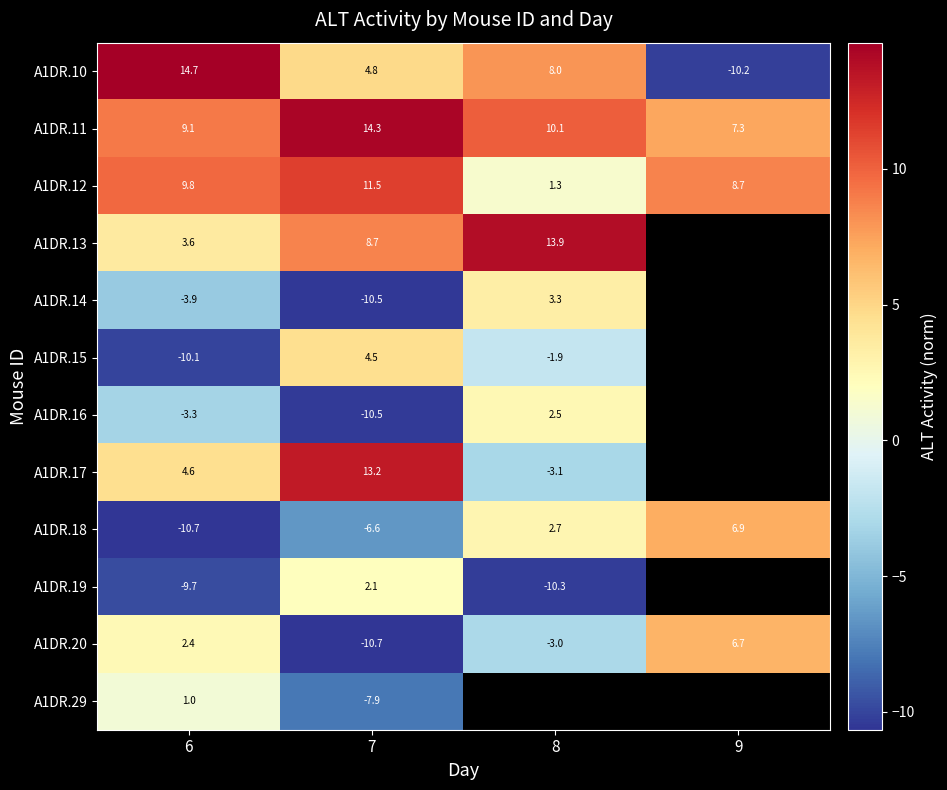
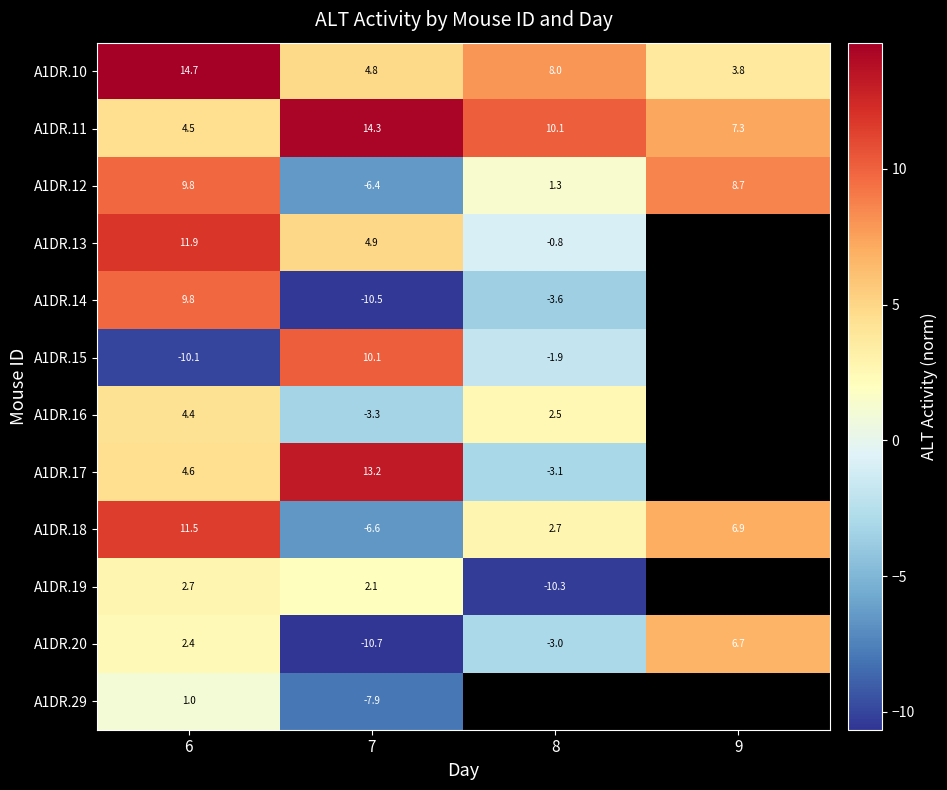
A1DR.10, 9: -10.2 -> 3.8
A1DR.11, 6: 9.1 -> 4.5
A1DR.12, 7: 11.5 -> -6.4
A1DR.13, 6: 3.6 -> 11.9
A1DR.13, 7: 8.7 -> 4.9
A1DR.13, 8: 13.9 -> -0.8
A1DR.14, 6: -3.9 -> 9.8
A1DR.14, 8: 3.3 -> -3.6
A1DR.15, 7: 4.5 -> 10.1
A1DR.16, 6: -3.3 -> 4.4
A1DR.16, 7: -10.5 -> -3.3
A1DR.18, 6: -10.7 -> 11.5
A1DR.19, 6: -9.7 -> 2.7
